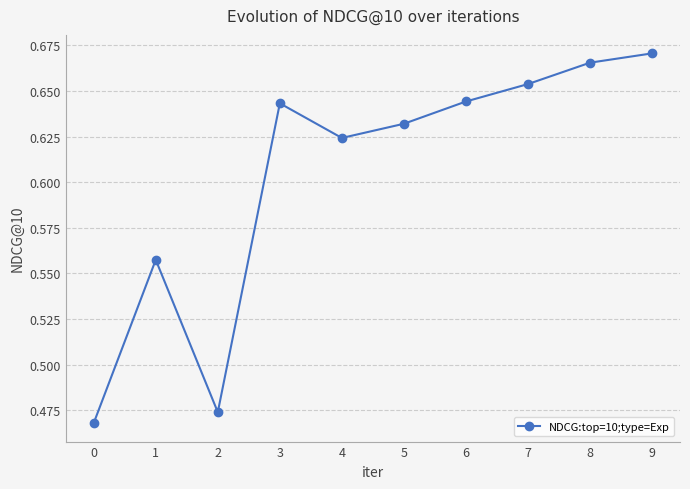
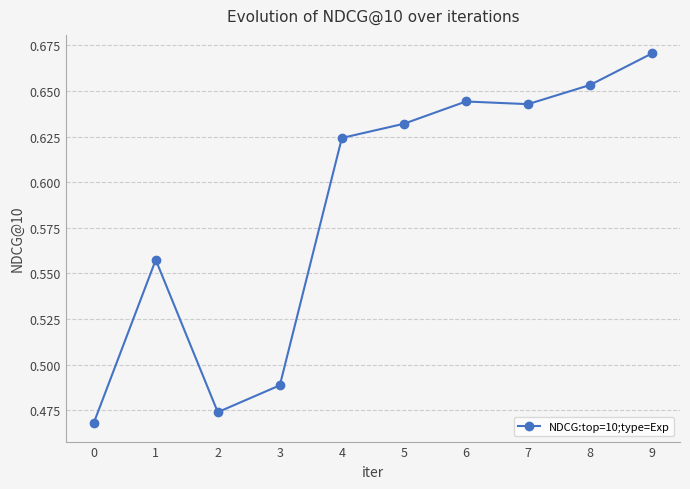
3: 0.643 -> 0.489
7: 0.654 -> 0.643
8: 0.666 -> 0.653
